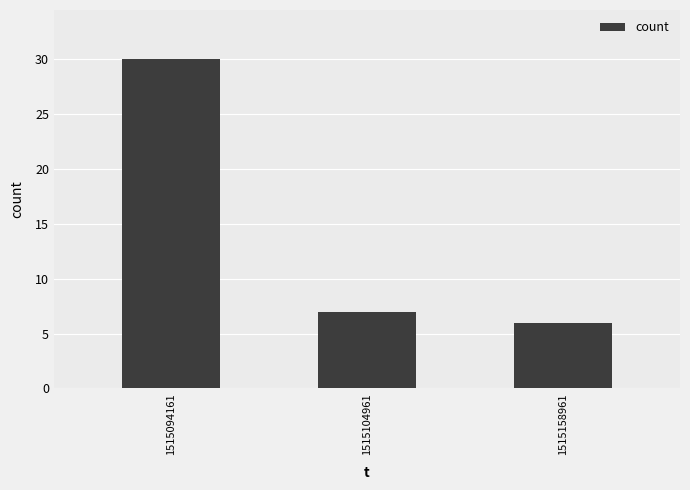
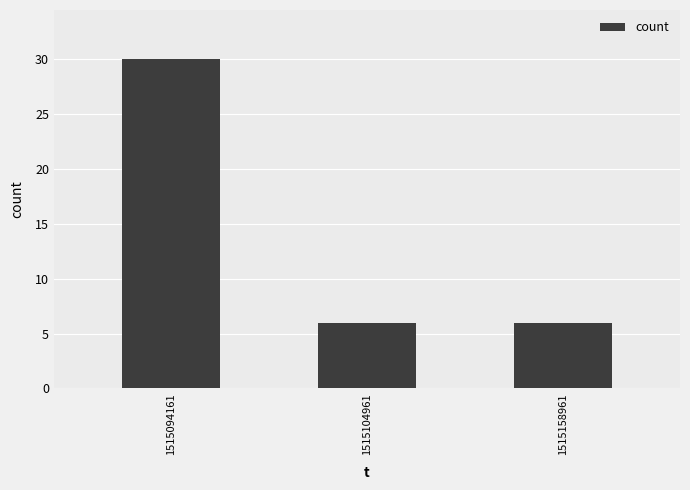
1515104961: 7 -> 6
